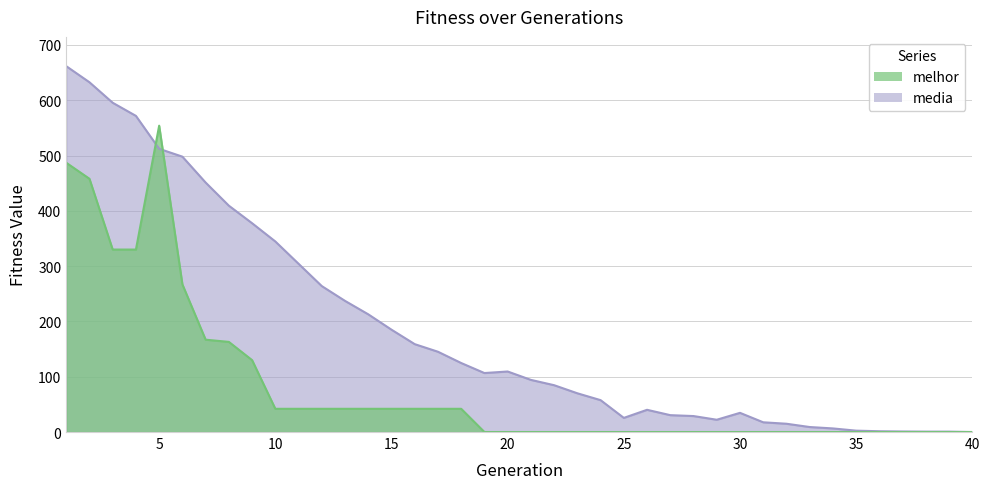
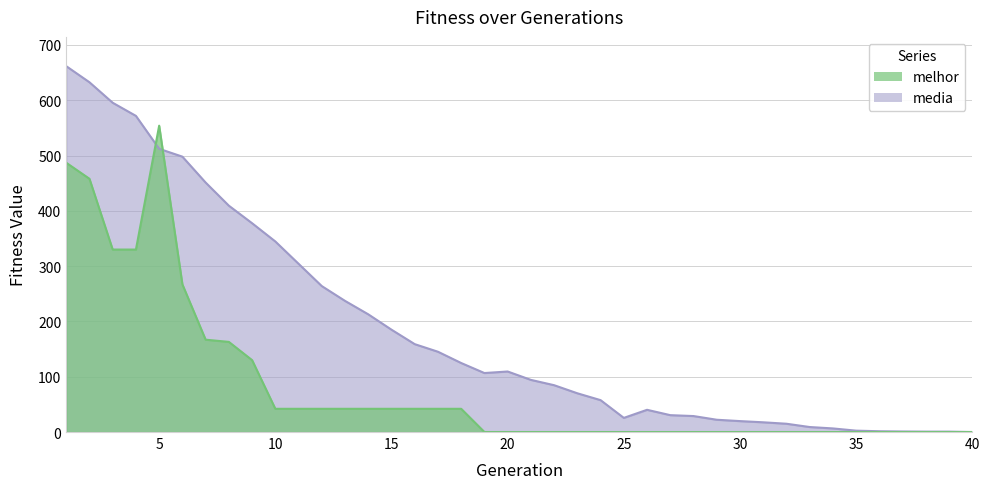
media, 30: 30 -> 20
